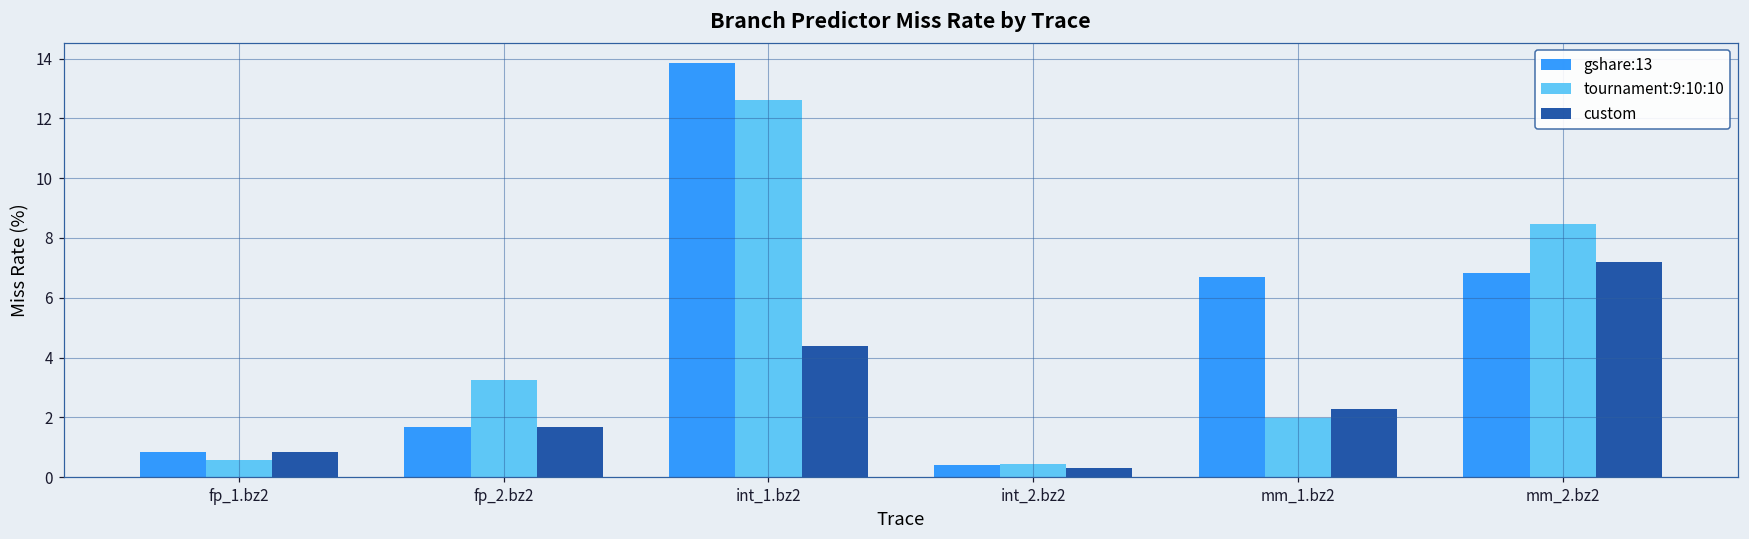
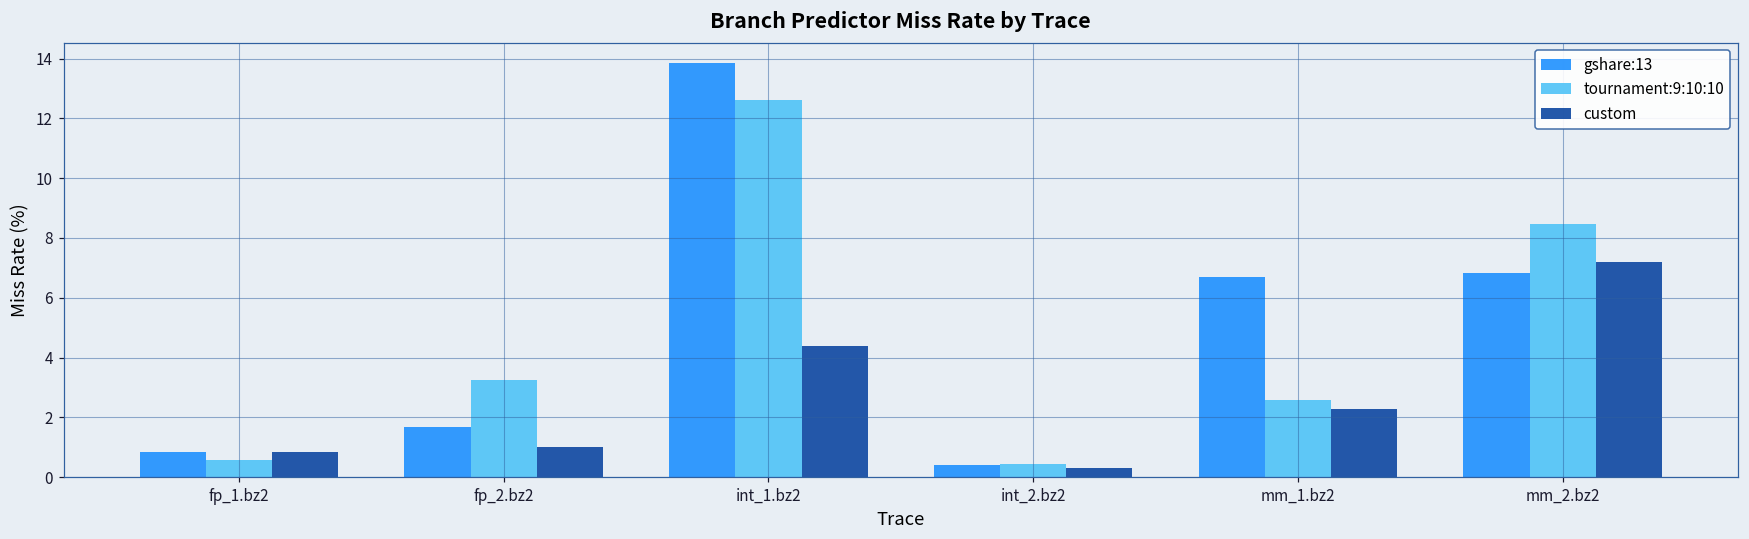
custom, fp_2.bz2: 1.7 -> 1.0
tournament:9:10:10, mm_1.bz2: 2.0 -> 2.6
